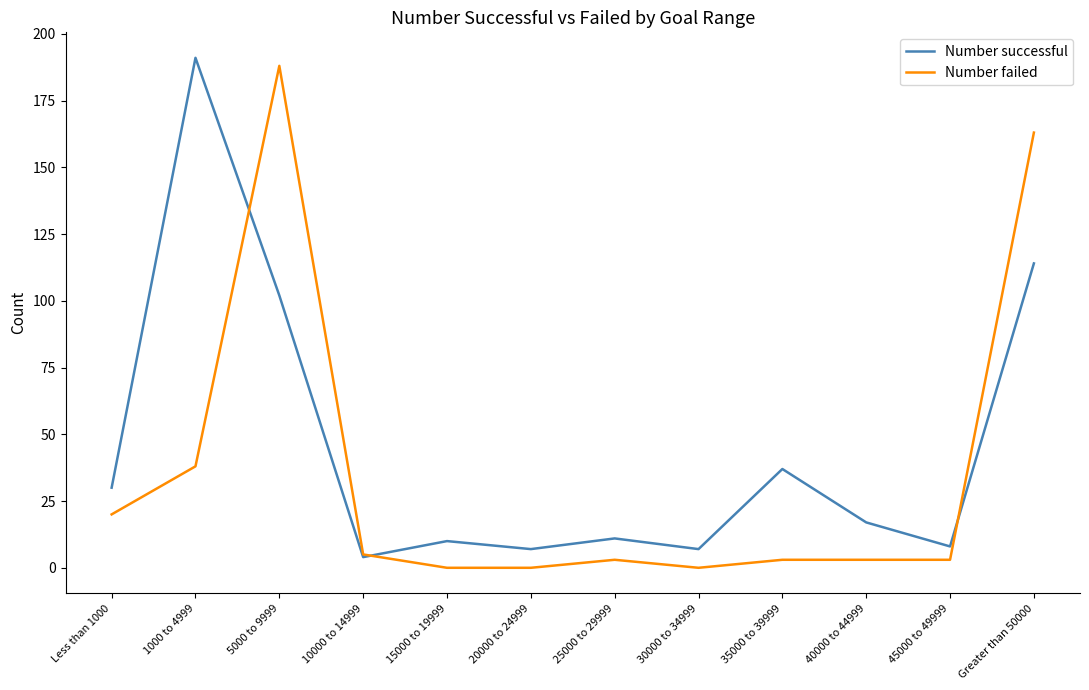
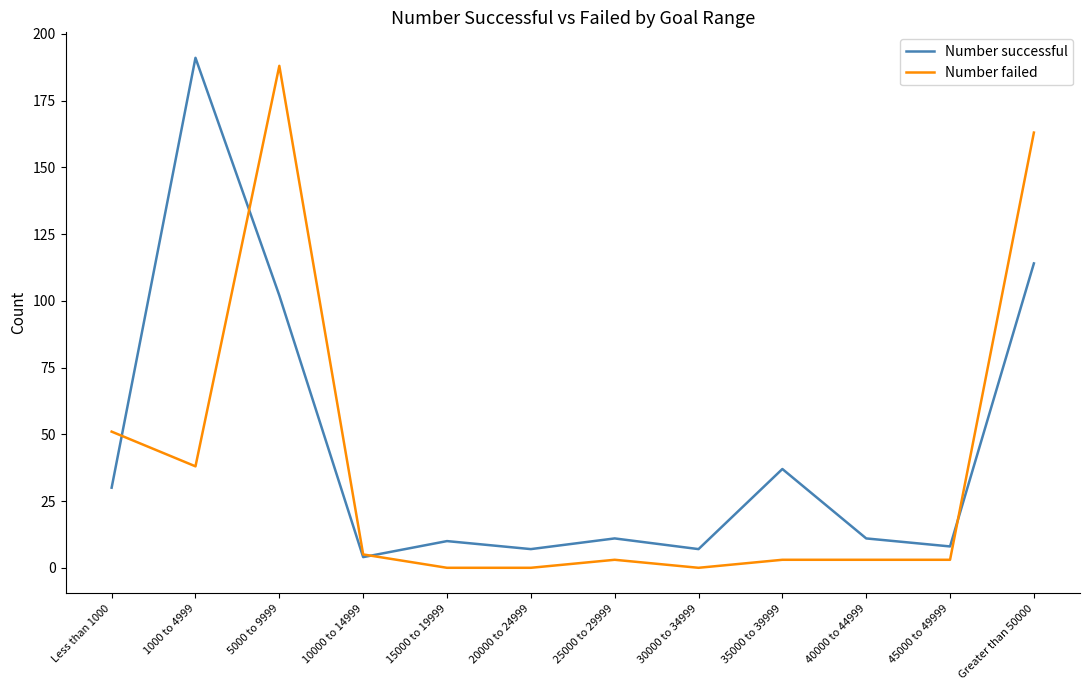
Number failed, Less than 1000: 20 -> 51
Number successful, 40000 to 44999: 17 -> 11
